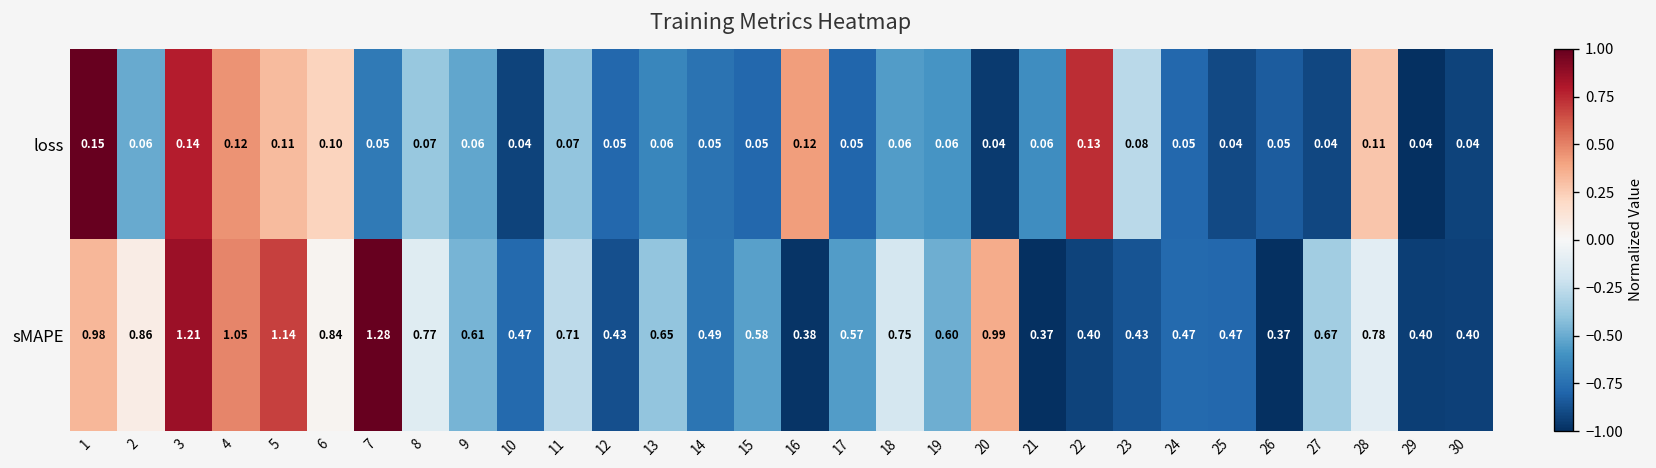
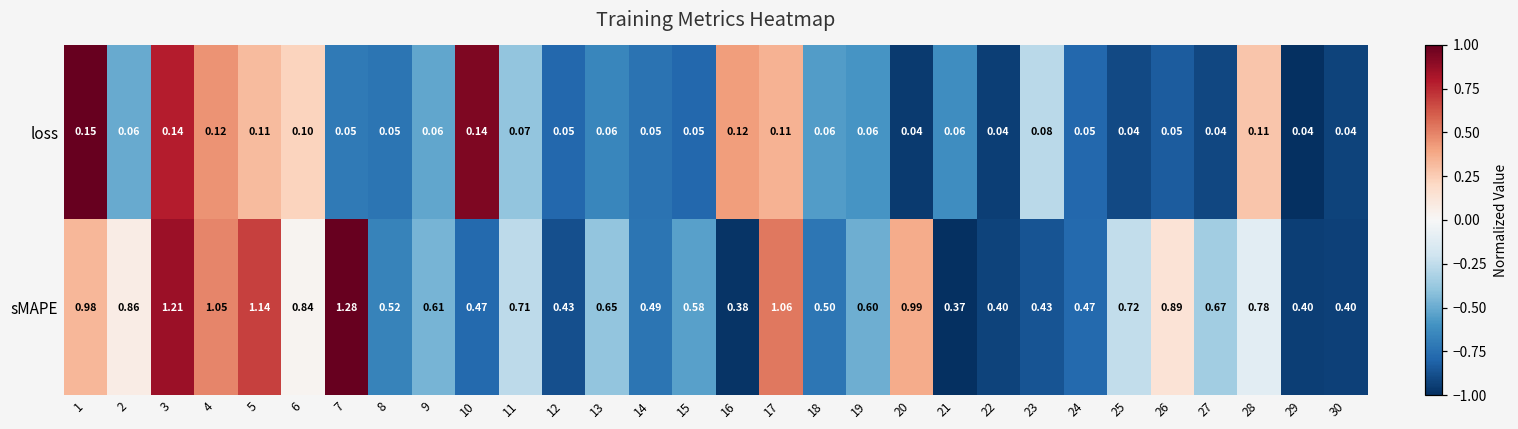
loss, 8: 0.07 -> 0.05
loss, 10: 0.04 -> 0.14
loss, 17: 0.05 -> 0.11
loss, 22: 0.13 -> 0.04
sMAPE, 8: 0.77 -> 0.52
sMAPE, 17: 0.57 -> 1.06
sMAPE, 18: 0.75 -> 0.50
sMAPE, 25: 0.47 -> 0.72
sMAPE, 26: 0.37 -> 0.89
